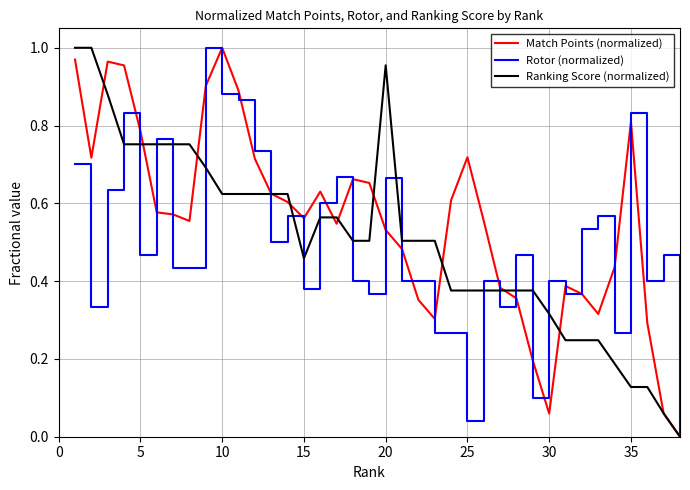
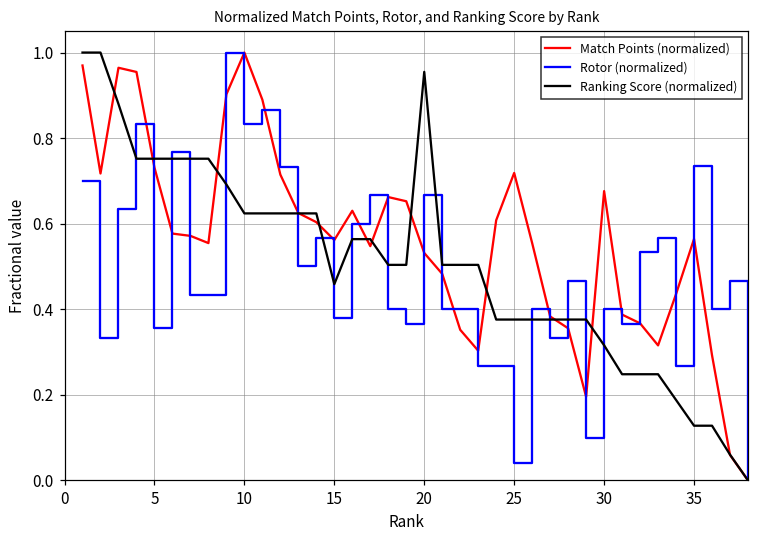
Match Points (normalized), 5: 0.79 -> 0.73
Rotor (normalized), 5: 0.47 -> 0.36
Rotor (normalized), 10: 0.88 -> 0.83
Match Points (normalized), 30: 0.06 -> 0.68
Match Points (normalized), 35: 0.81 -> 0.56
Rotor (normalized), 35: 0.83 -> 0.73
